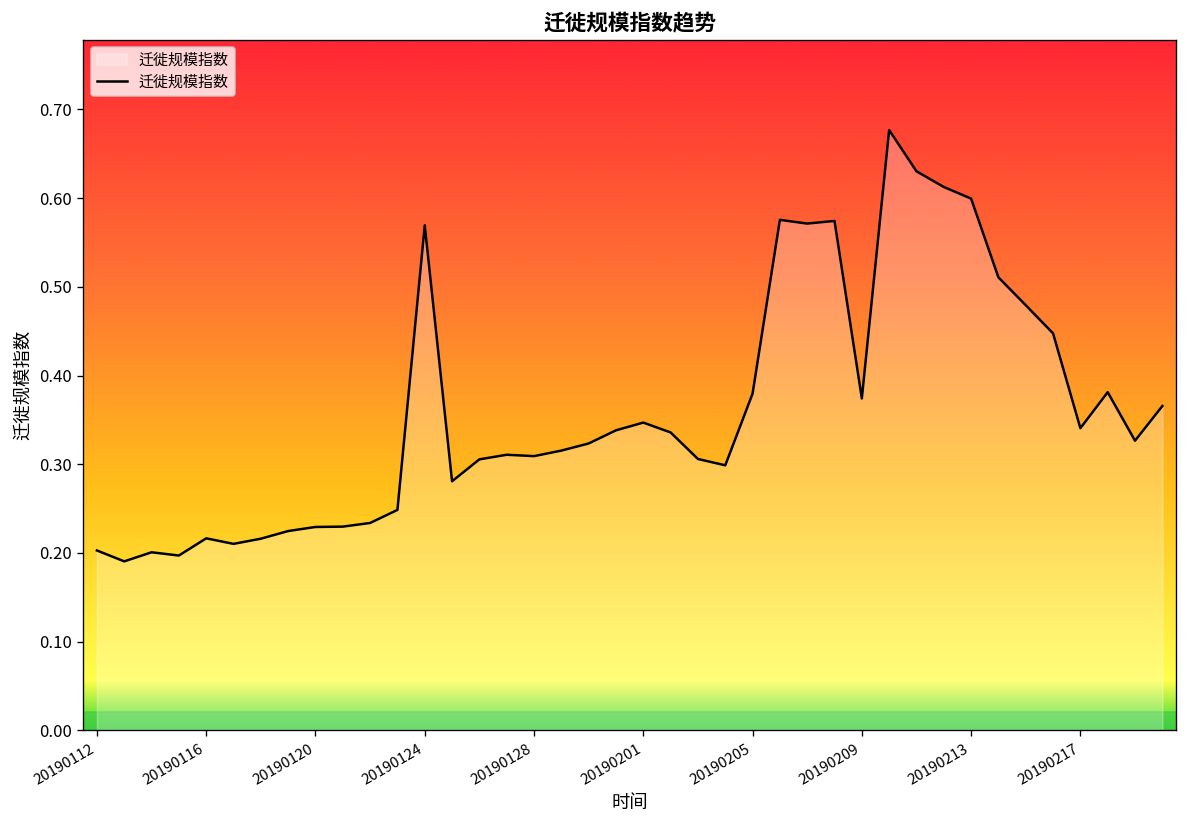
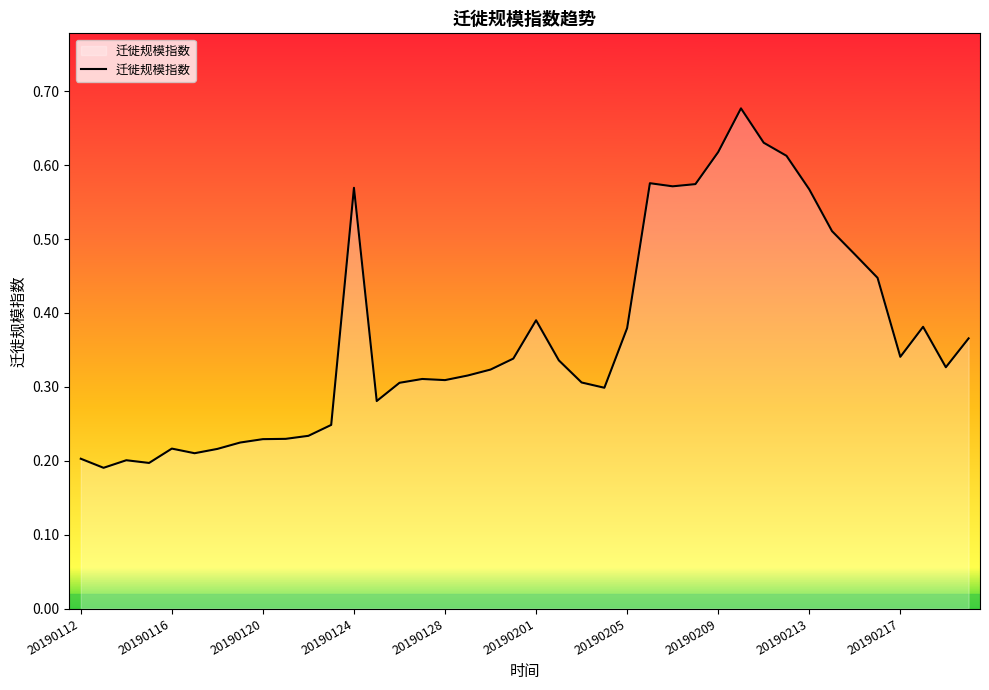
20190201: 0.35 -> 0.39
20190209: 0.37 -> 0.62
20190213: 0.60 -> 0.57
